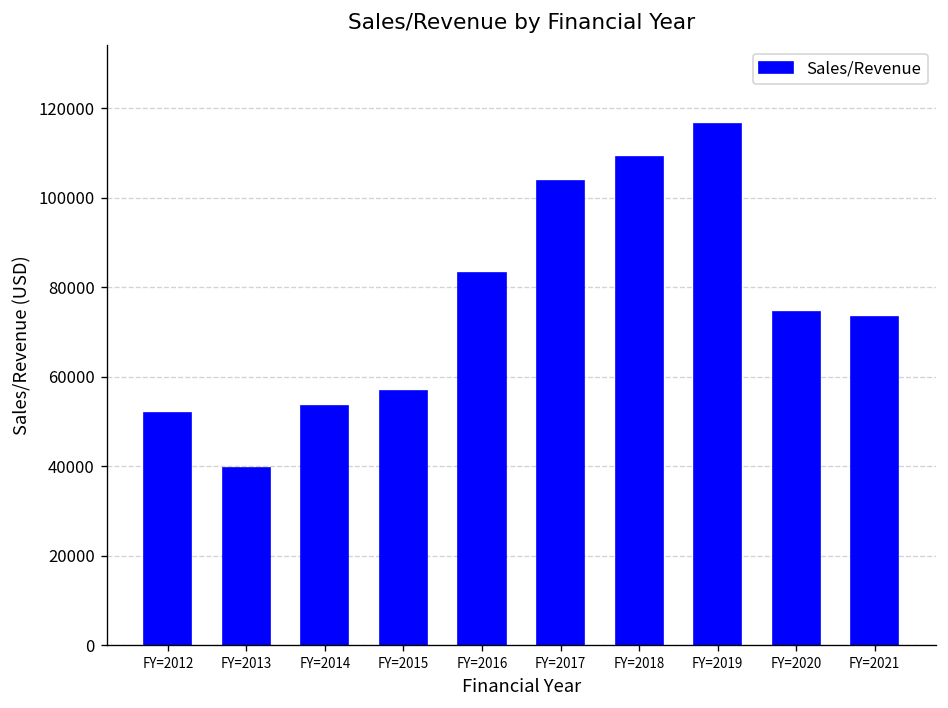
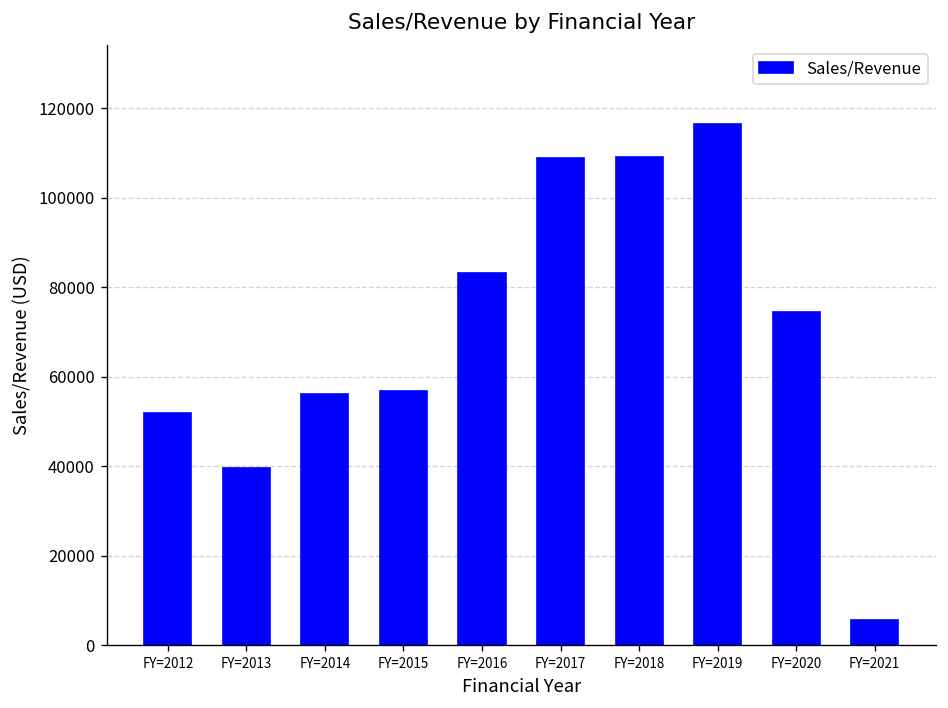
FY=2014: 54000 -> 56000
FY=2017: 104000 -> 109000
FY=2021: 73000 -> 6000
